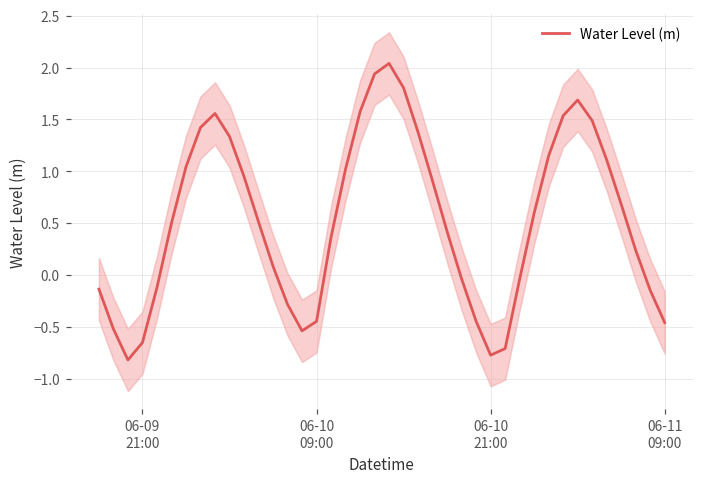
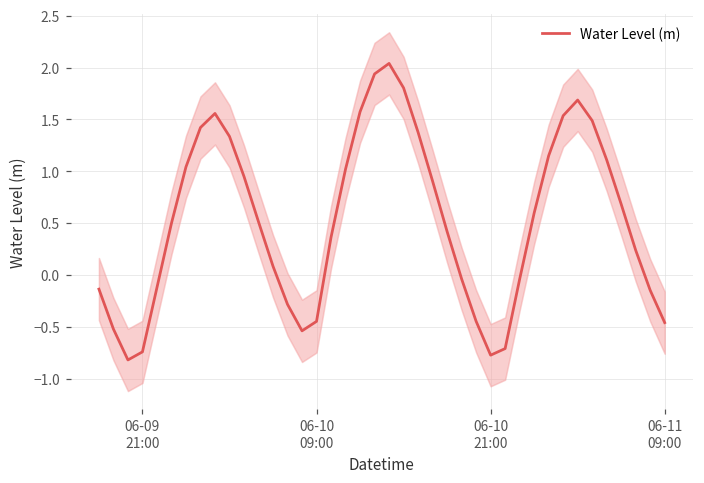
Water Level (m), 06-09 21:00: -0.65 -> -0.74
